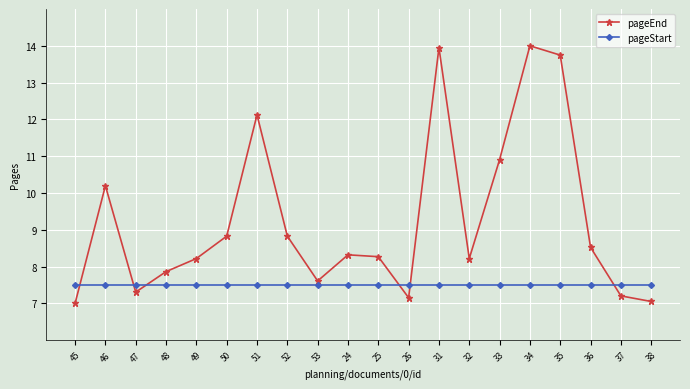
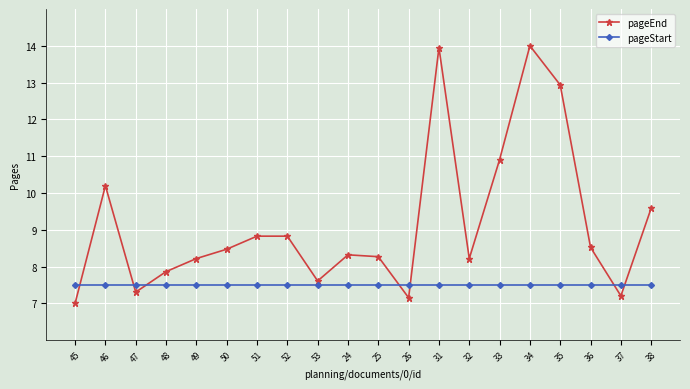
pageEnd, 50: 8.8 -> 8.5
pageEnd, 51: 12.1 -> 8.8
pageEnd, 35: 13.7 -> 12.9
pageEnd, 38: 7.1 -> 9.6
